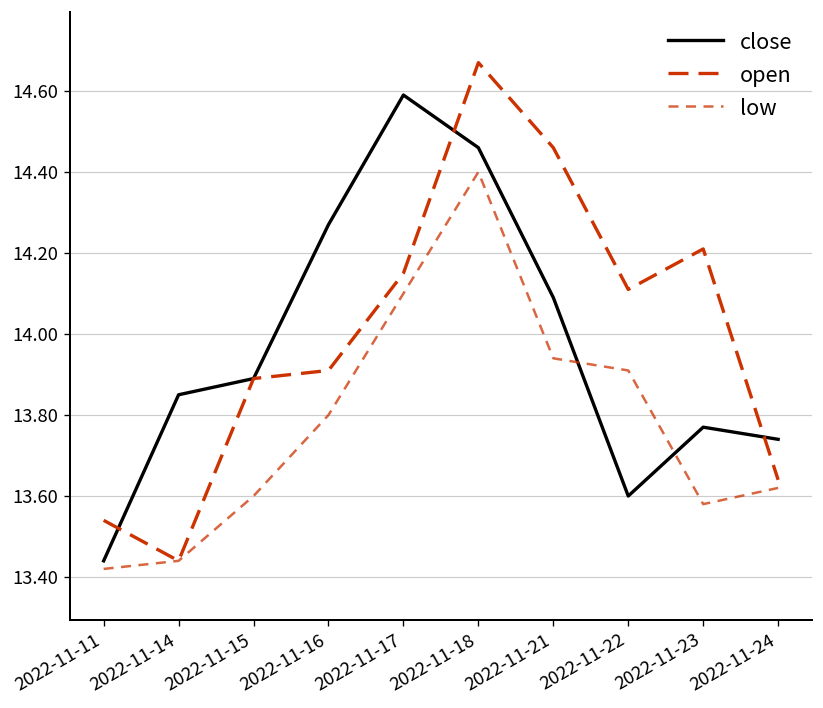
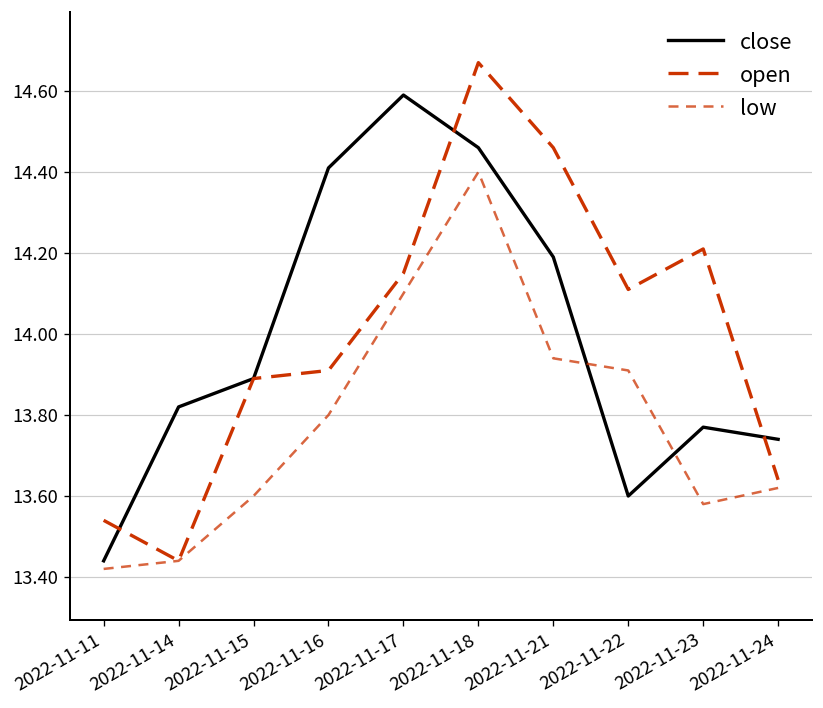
close, 2022-11-14: 13.85 -> 13.82
close, 2022-11-16: 14.27 -> 14.41
close, 2022-11-21: 14.09 -> 14.19
